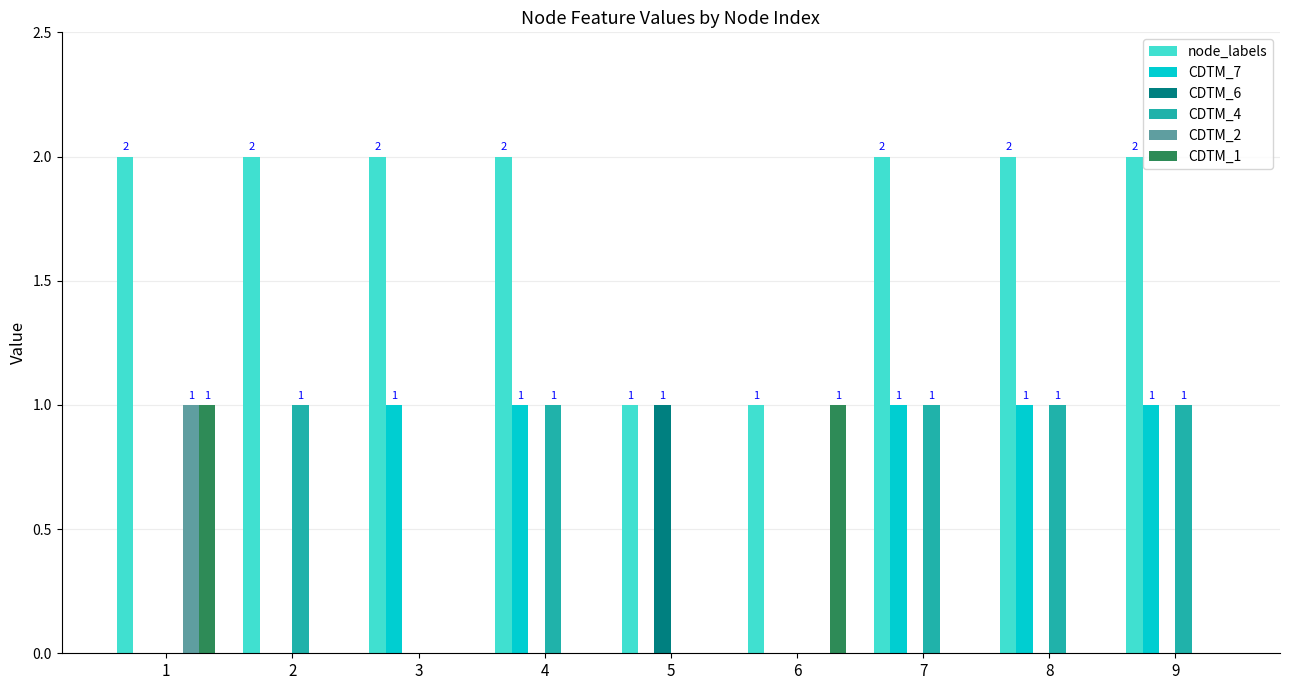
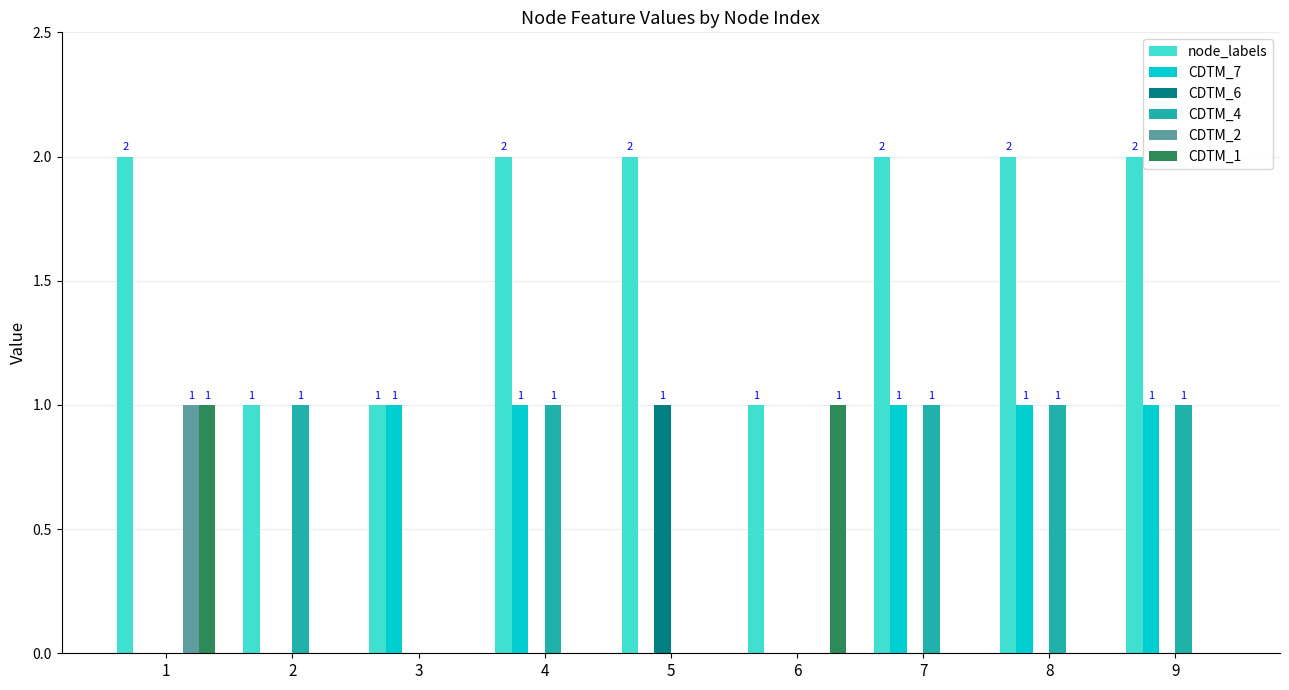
node_labels, 2: 2 -> 1
node_labels, 3: 2 -> 1
node_labels, 5: 1 -> 2
